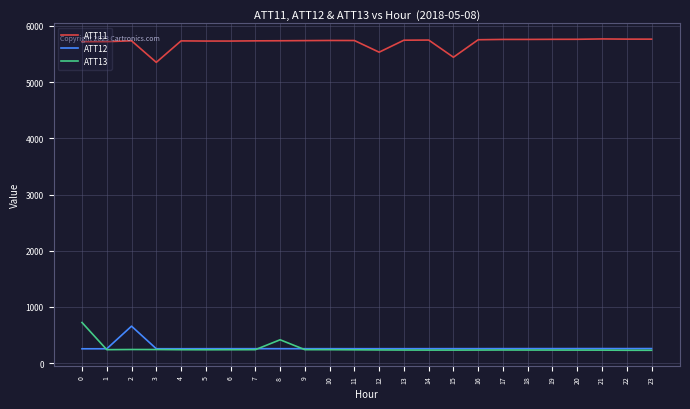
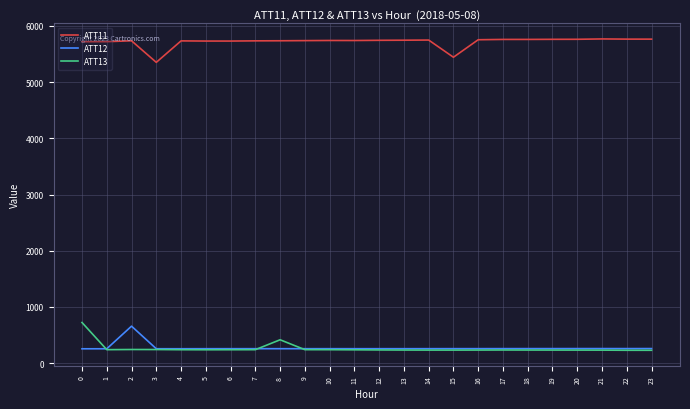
ATT11, 12: 5500 -> 5700
